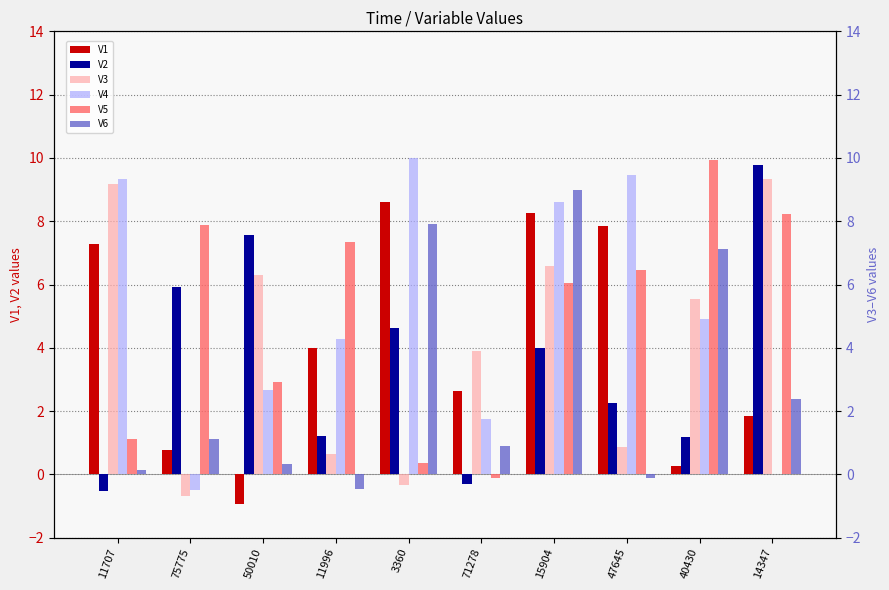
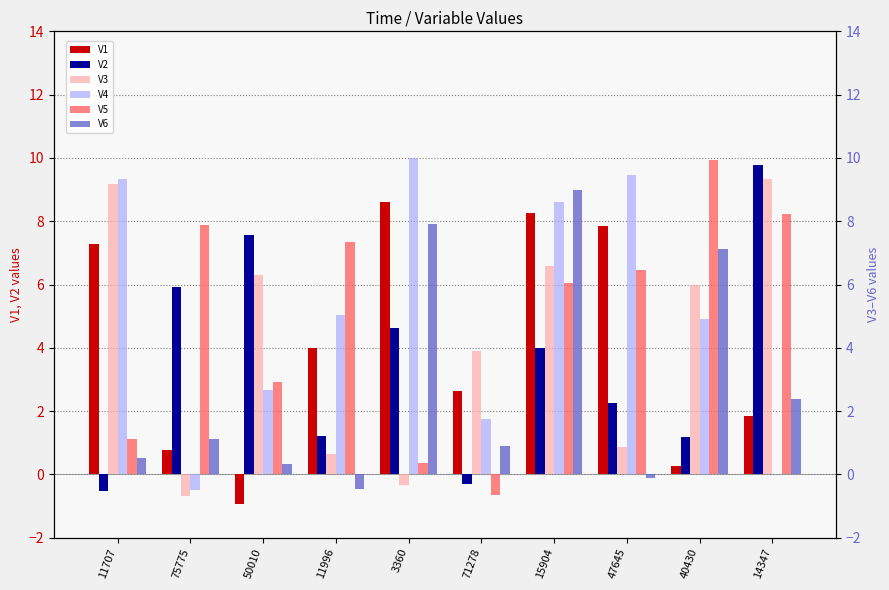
V6, 11707: 0.2 -> 0.5
V4, 11996: 4.3 -> 5.1
V5, 71278: -0.1 -> -0.7
V3, 40430: 5.5 -> 6.0
